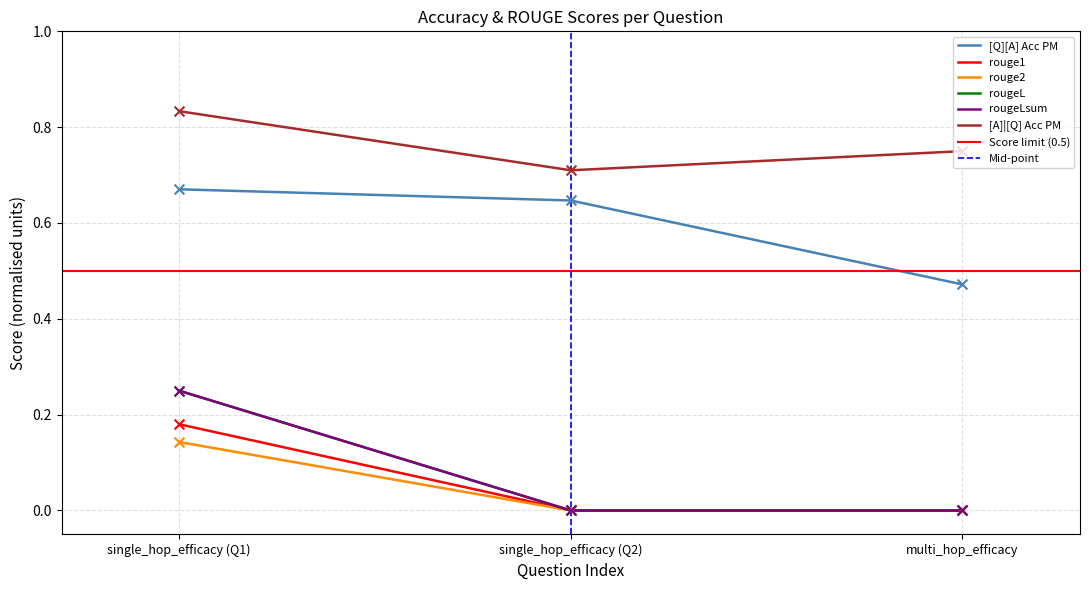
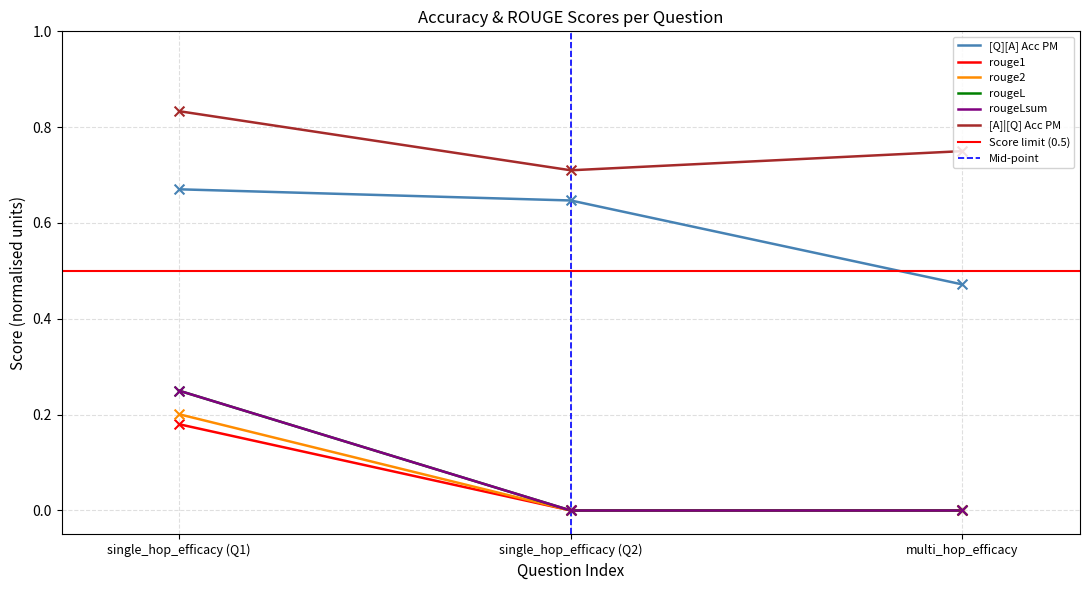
rouge2, single_hop_efficacy (Q1): 0.14 -> 0.20
